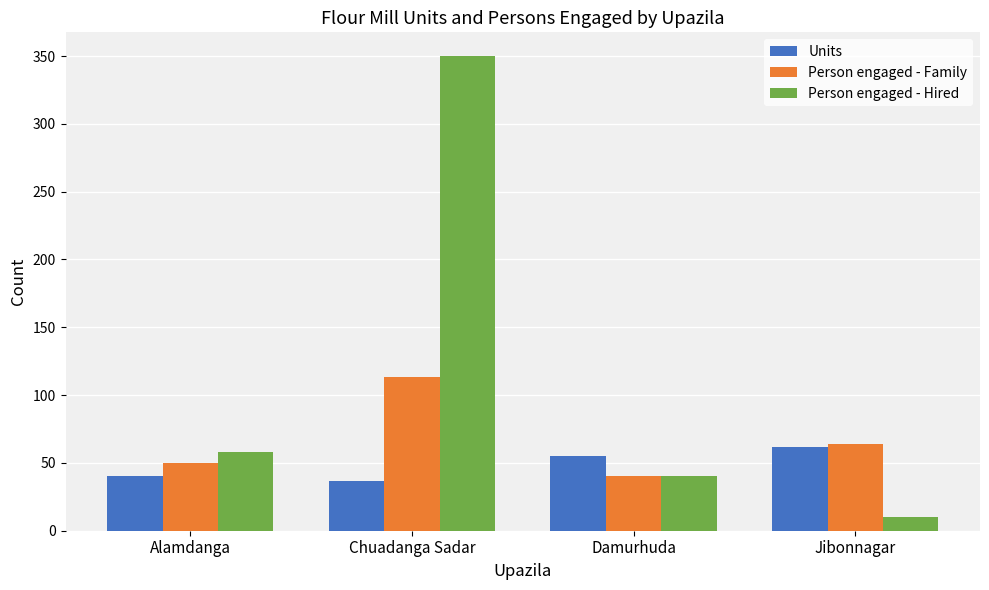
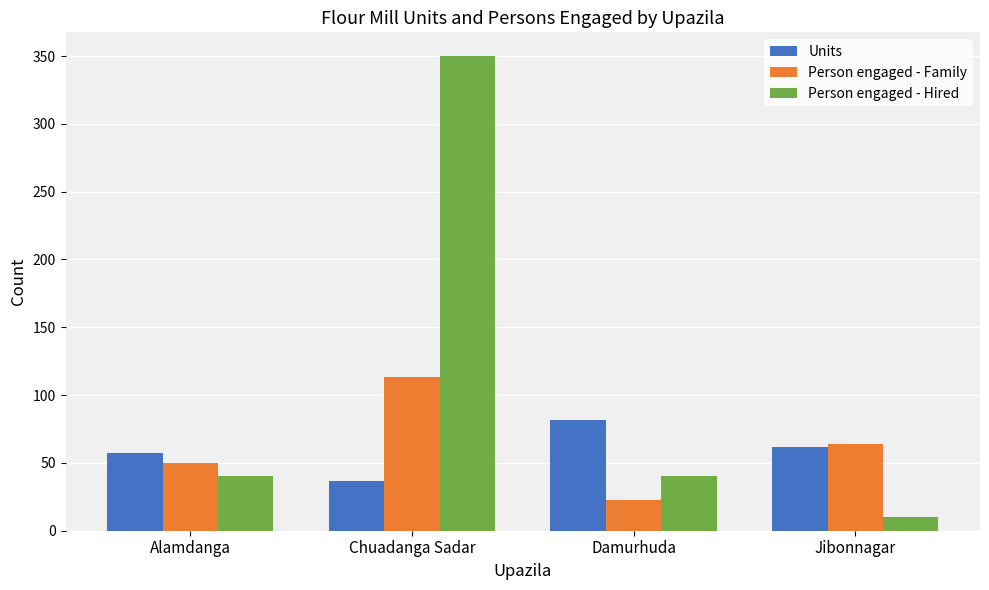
Units, Alamdanga: 40 -> 57
Person engaged - Hired, Alamdanga: 58 -> 40
Units, Damurhuda: 55 -> 82
Person engaged - Family, Damurhuda: 40 -> 23
